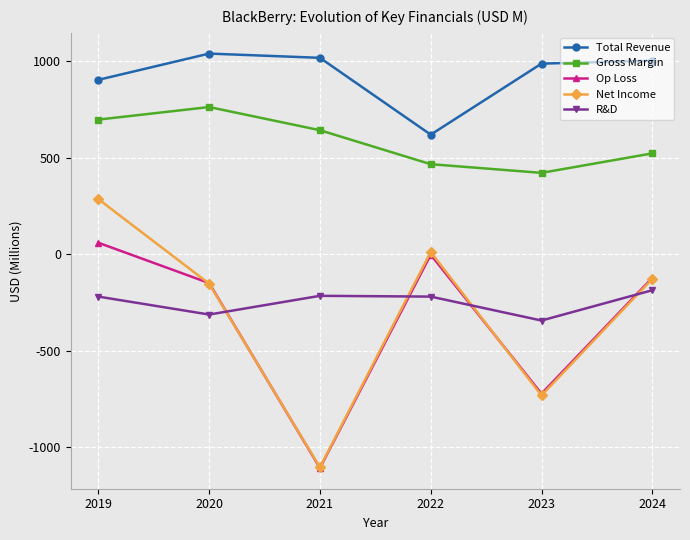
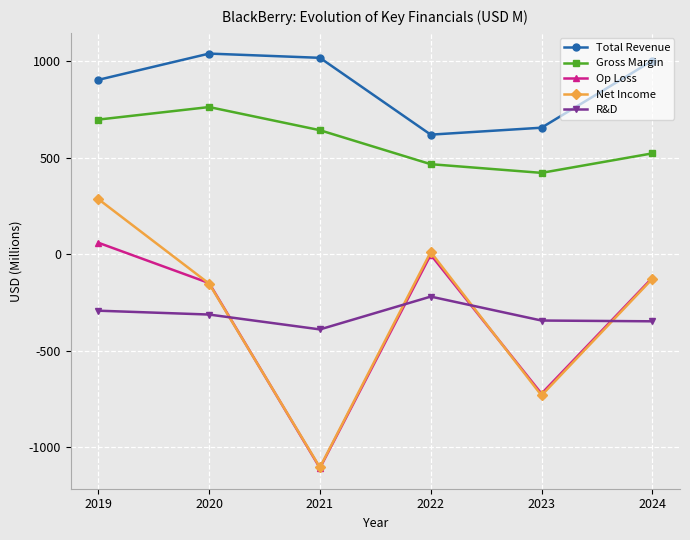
R&D, 2019: -220 -> -290
R&D, 2021: -220 -> -390
Total Revenue, 2023: 990 -> 660
R&D, 2024: -190 -> -350
